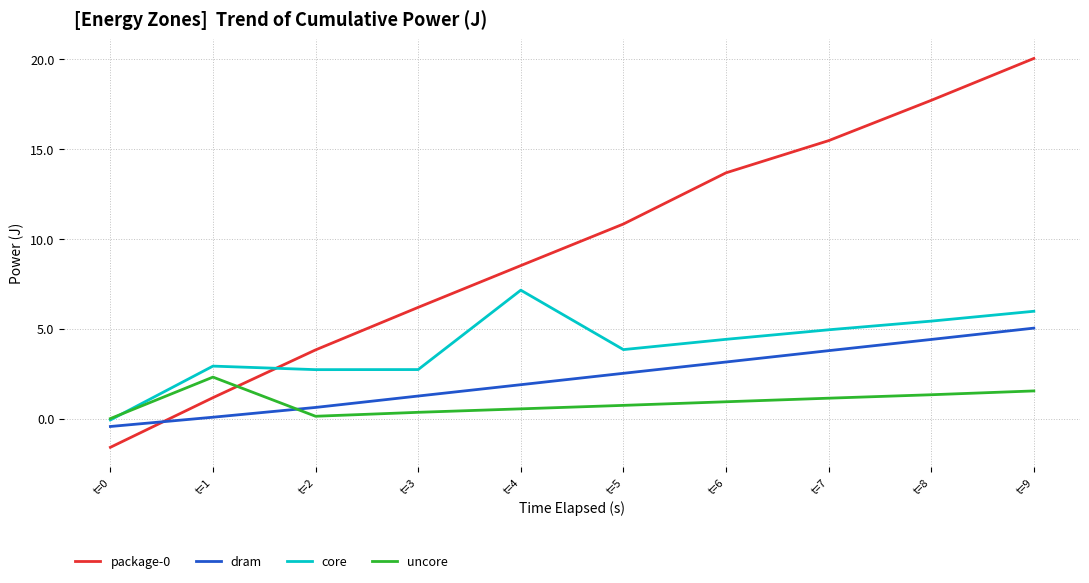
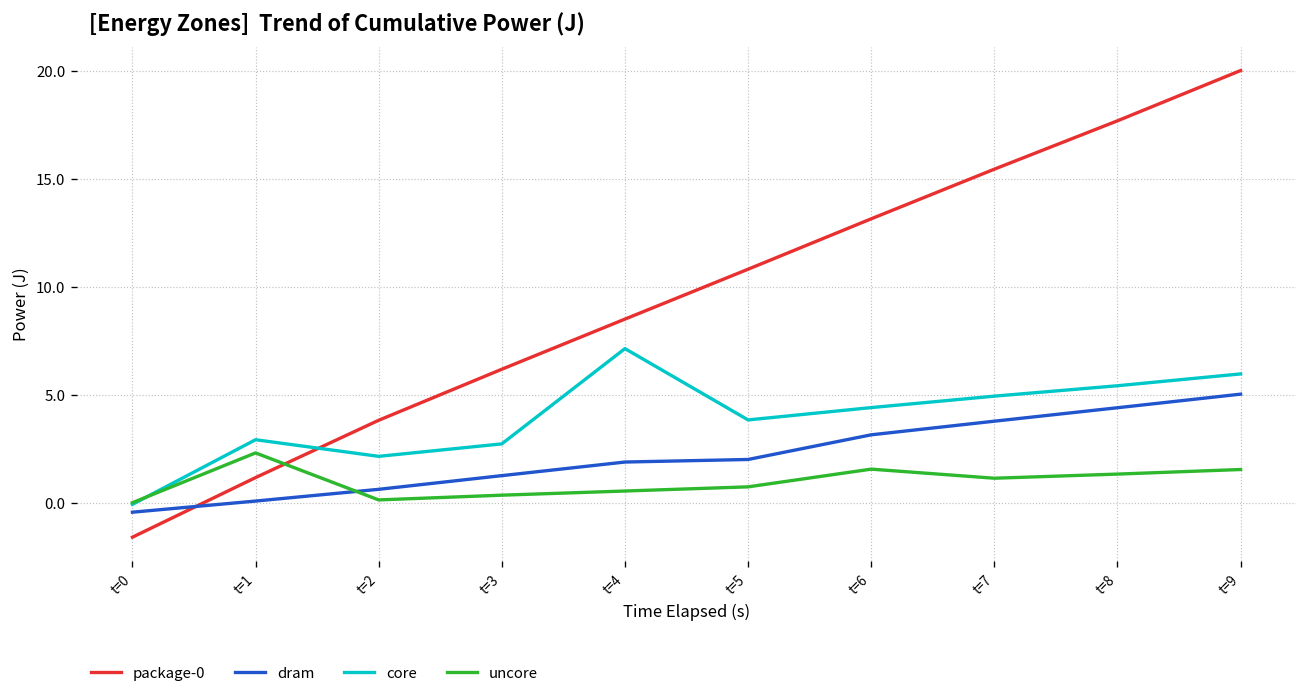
core, t=2: 2.7 -> 2.1
dram, t=5: 2.5 -> 2.0
package-0, t=6: 13.7 -> 13.2
uncore, t=6: 0.9 -> 1.6
